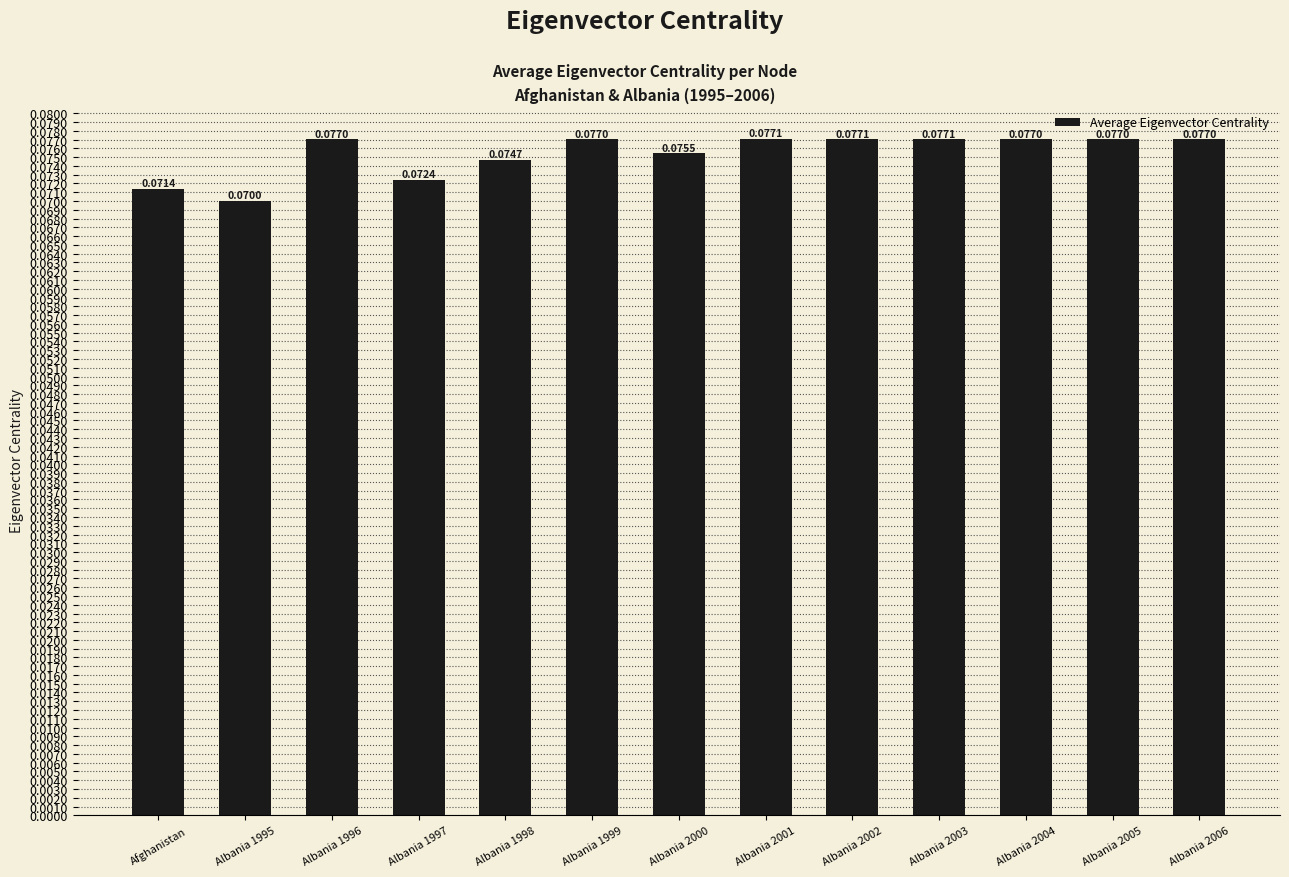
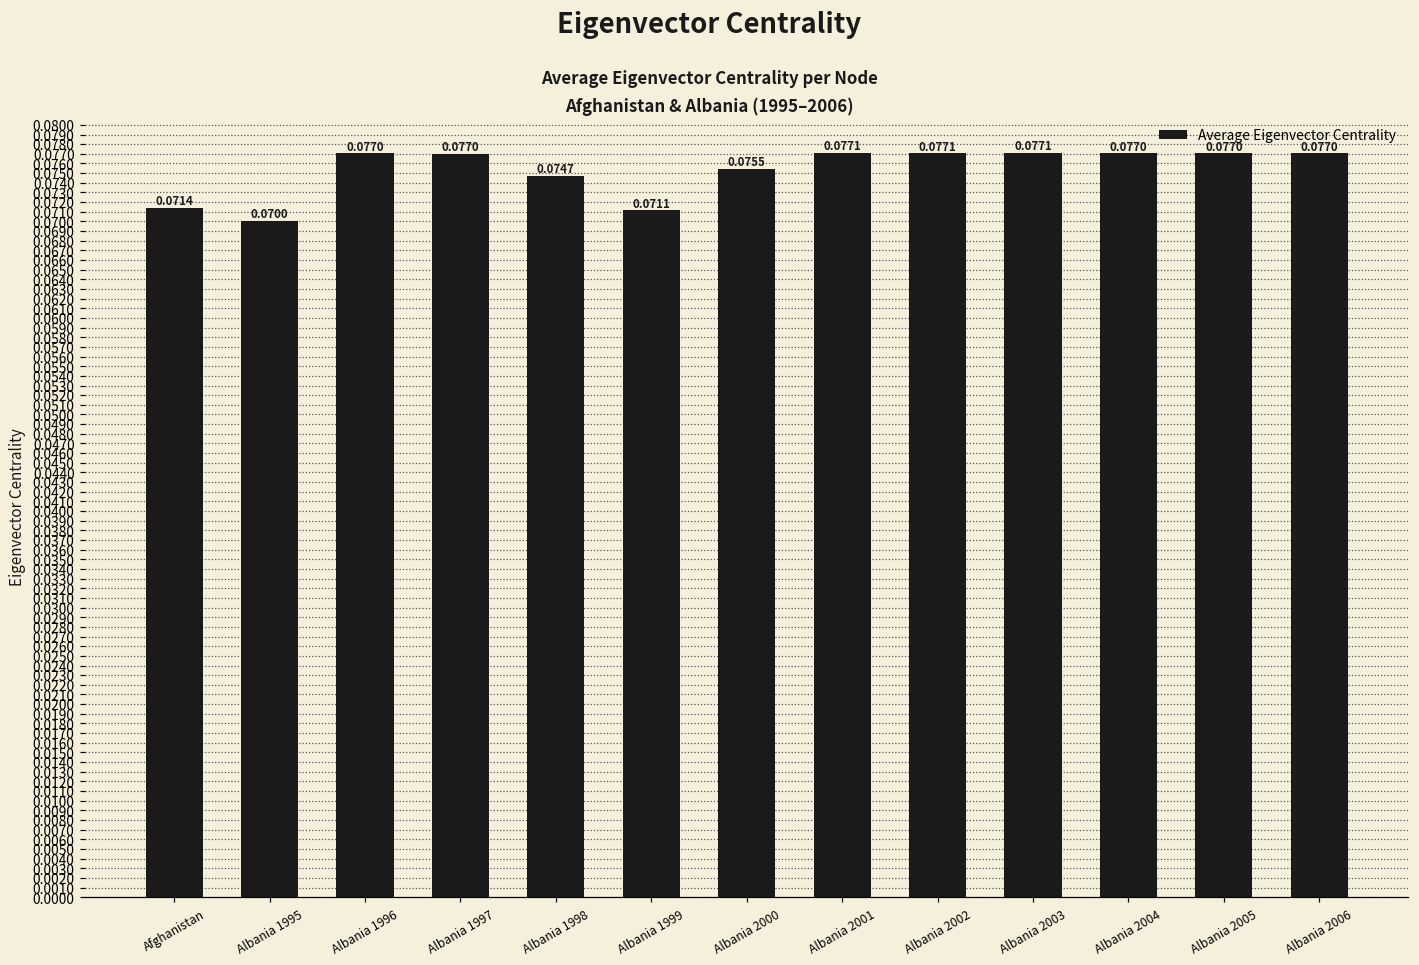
Albania 1997: 0.0724 -> 0.0770
Albania 1999: 0.0770 -> 0.0711
